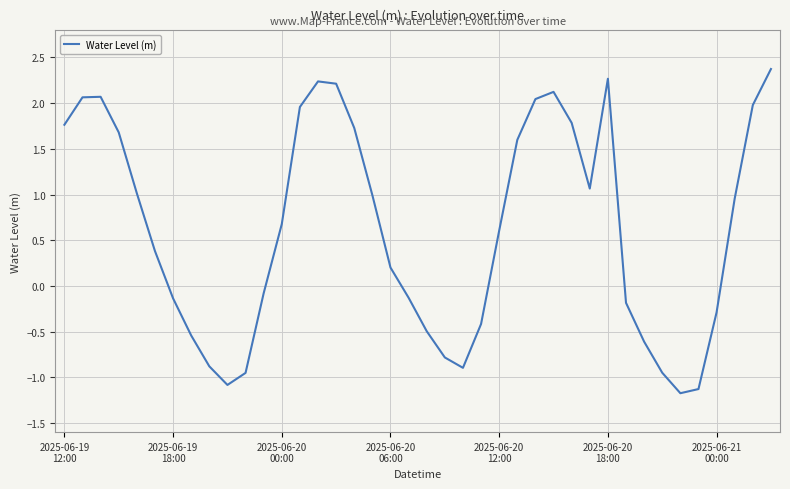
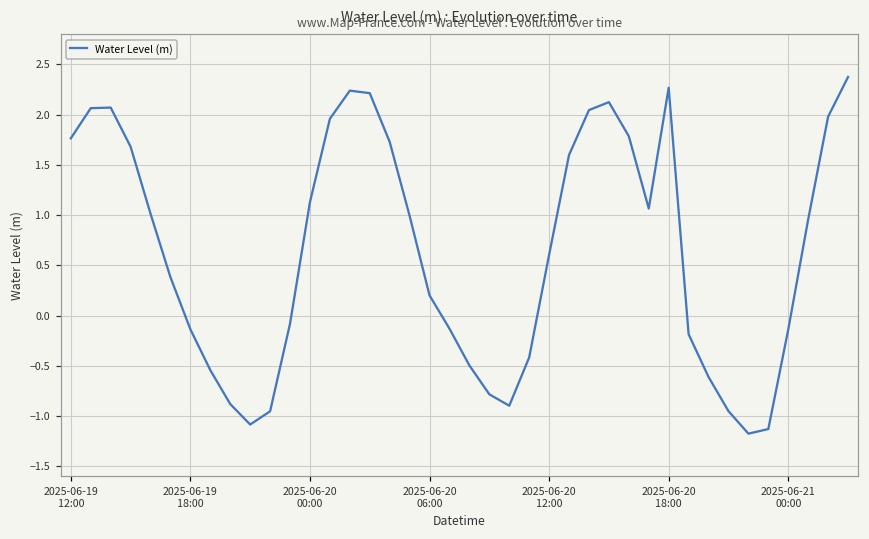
2025-06-20 00:00: 0.7 -> 1.1
2025-06-21 00:00: -0.3 -> -0.1
